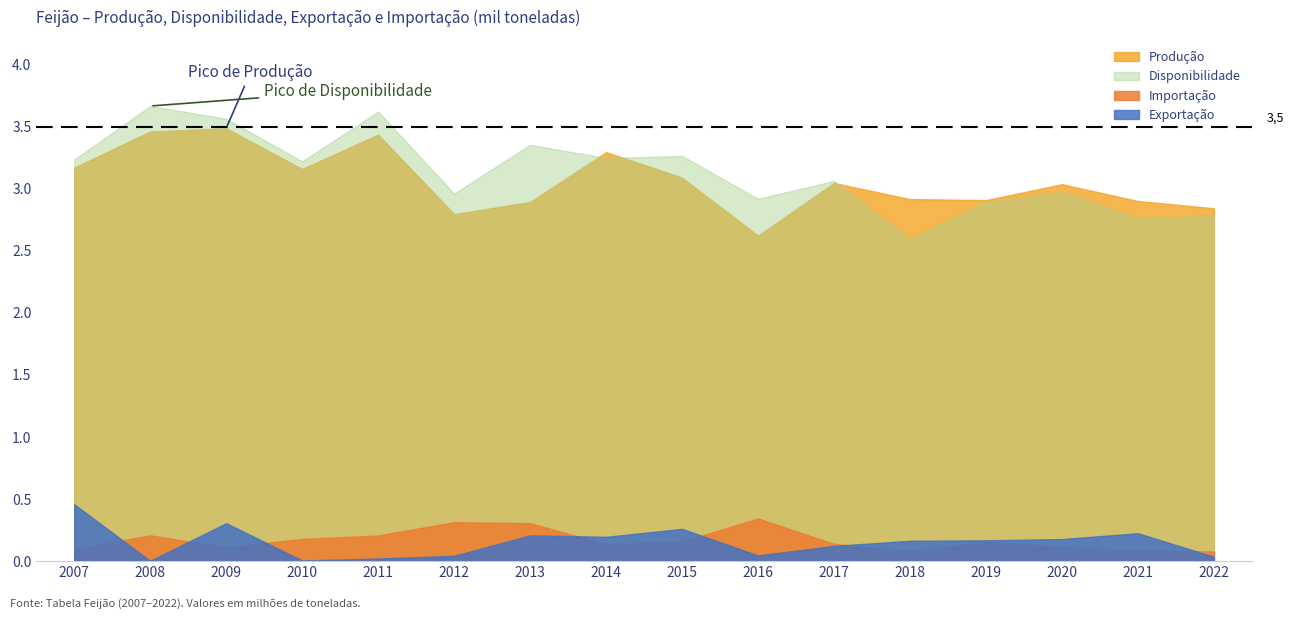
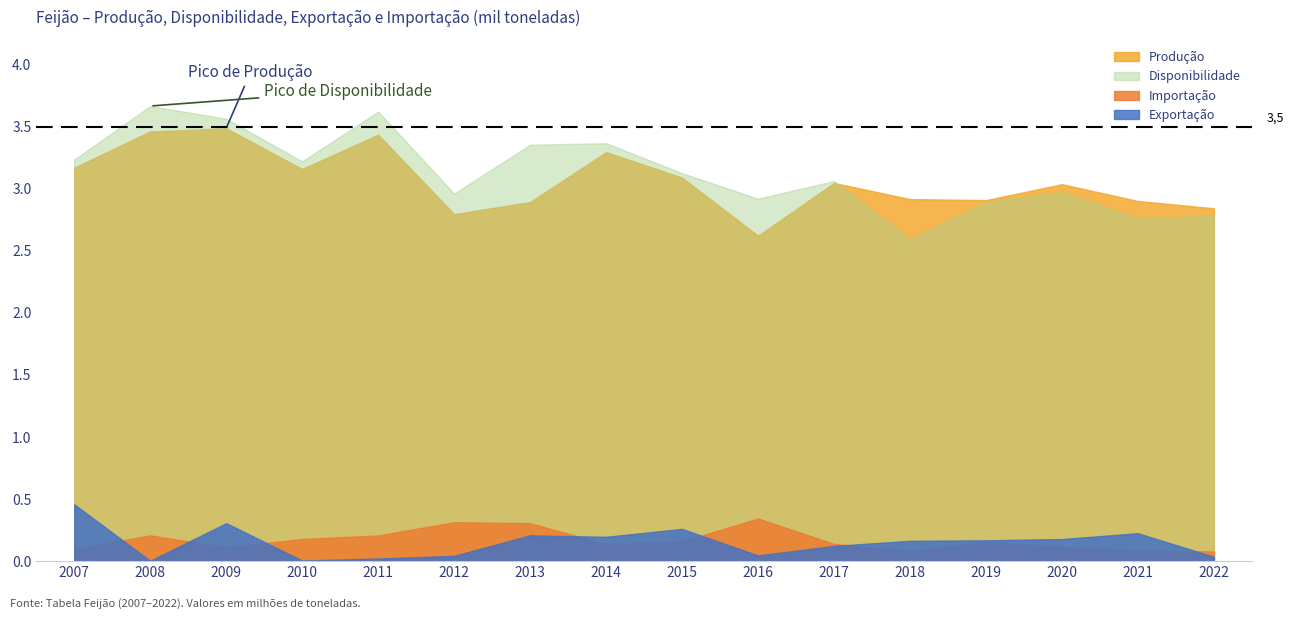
Disponibilidade, 2014: 3.25 -> 3.37
Disponibilidade, 2015: 3.26 -> 3.13
